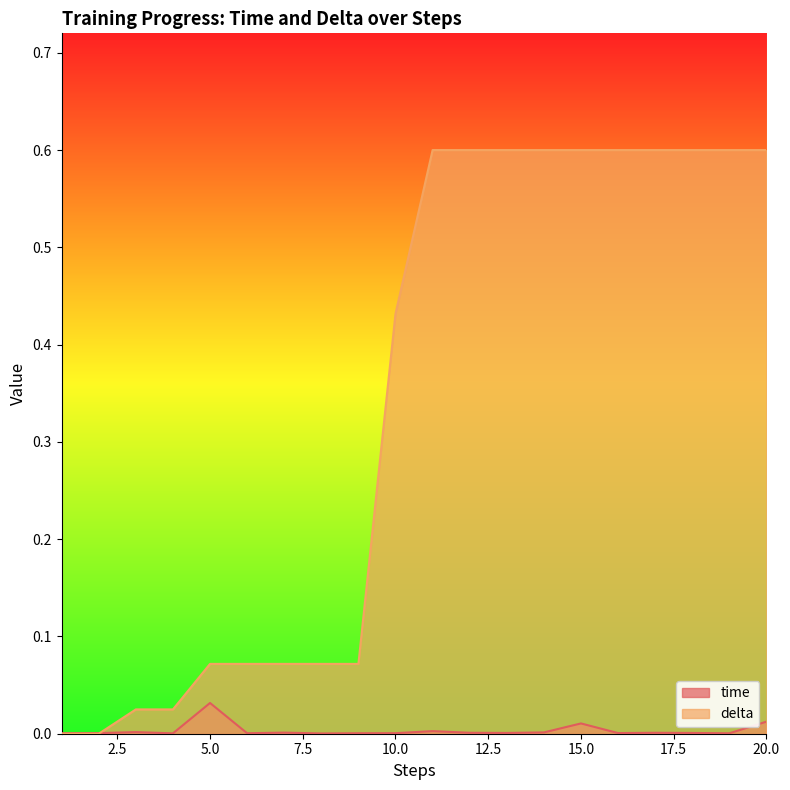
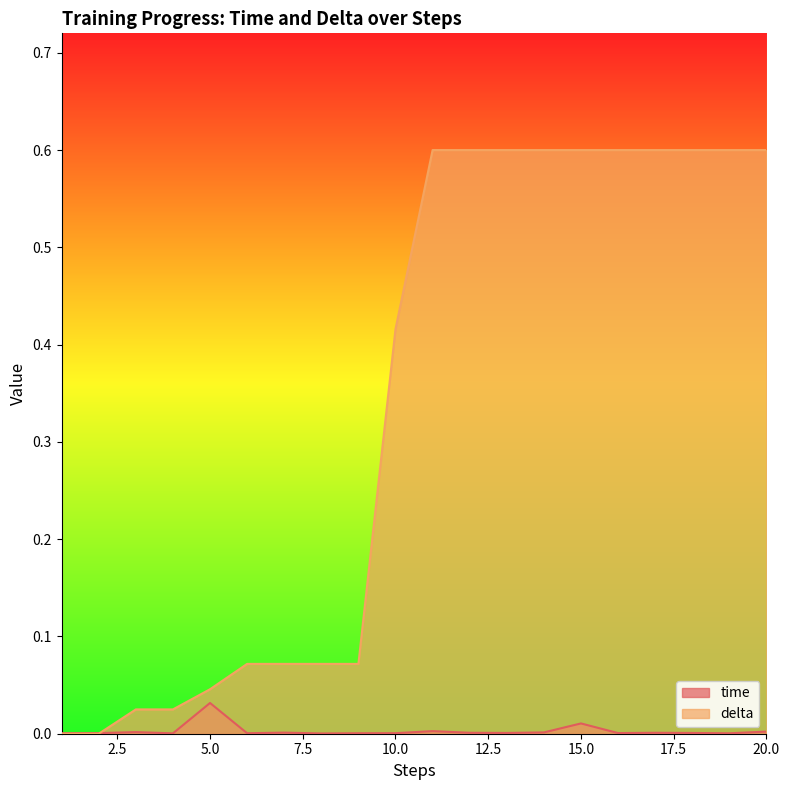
delta, 5.0: 0.07 -> 0.05
delta, 10.0: 0.43 -> 0.42
time, 20.0: 0.01 -> 0.00
